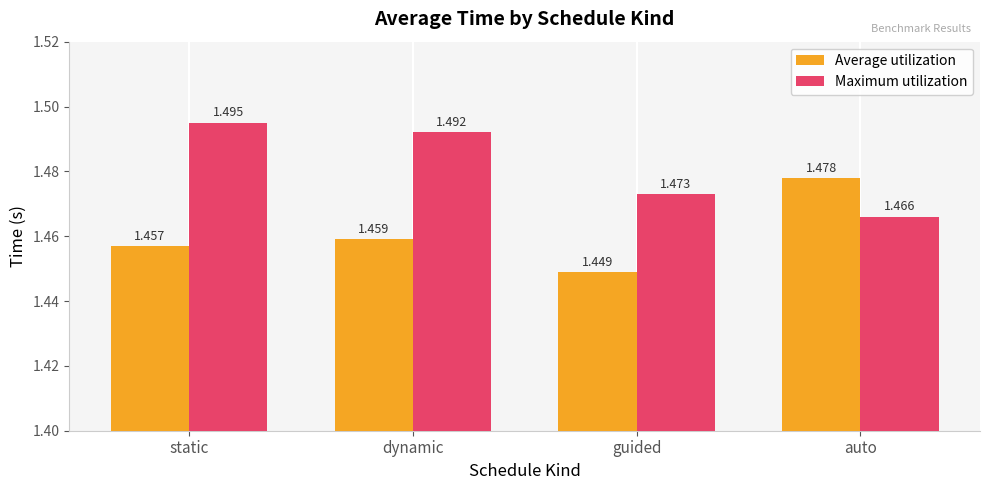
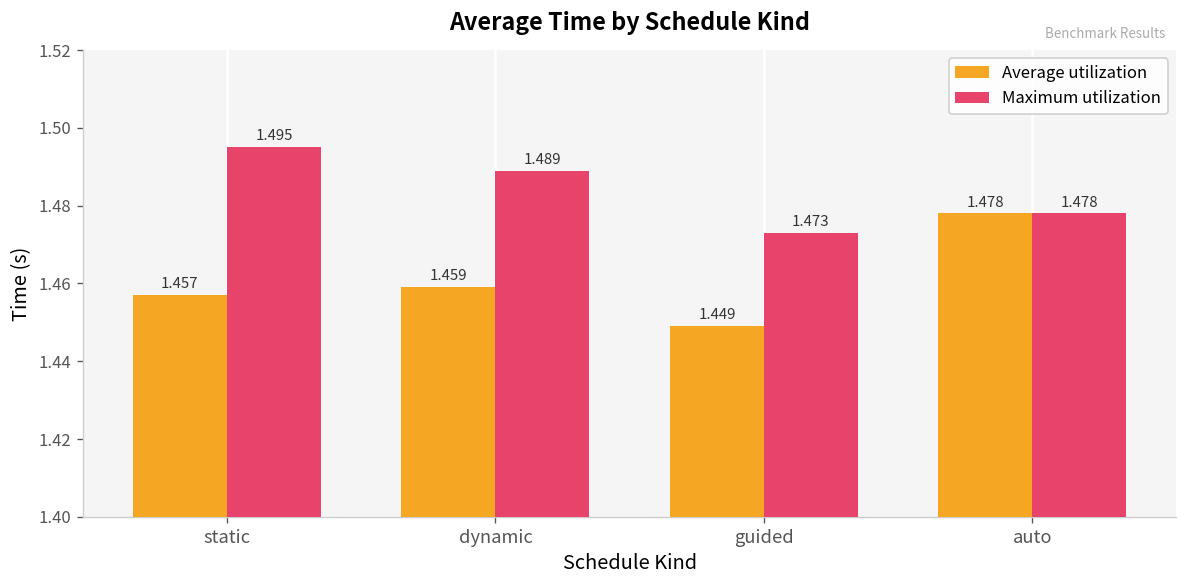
Maximum utilization, dynamic: 1.492 -> 1.489
Maximum utilization, auto: 1.466 -> 1.478
